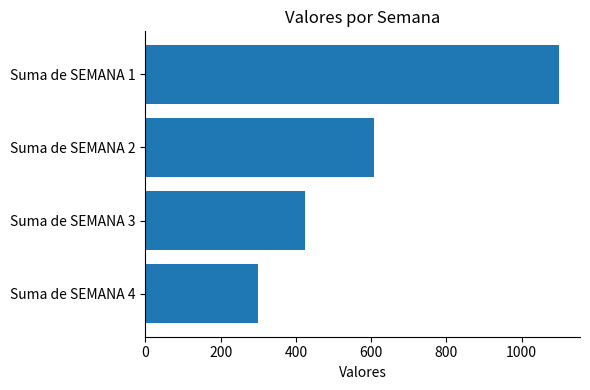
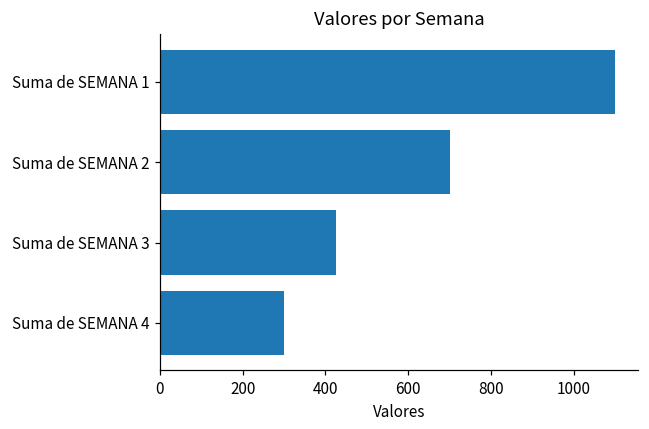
Suma de SEMANA 2: 610 -> 700
